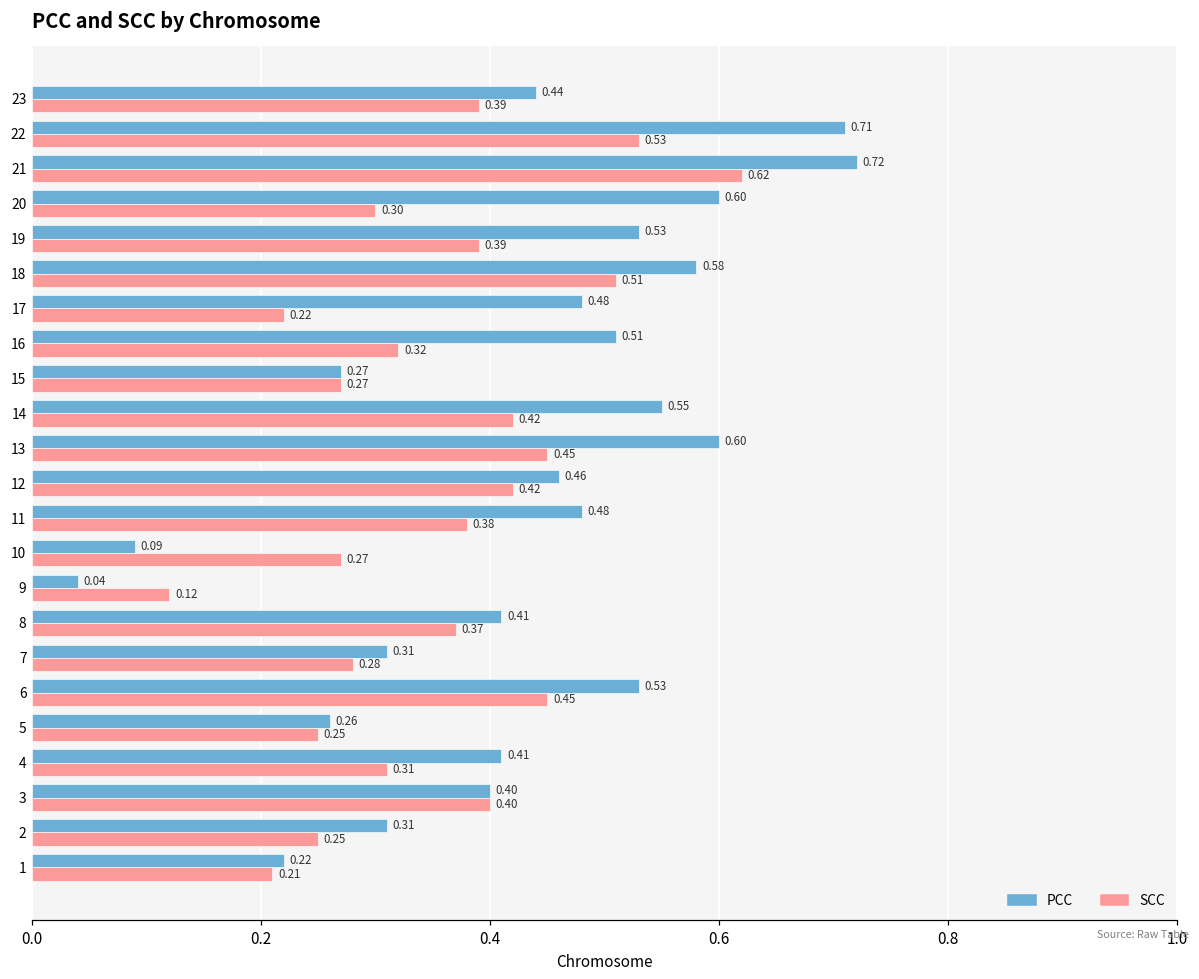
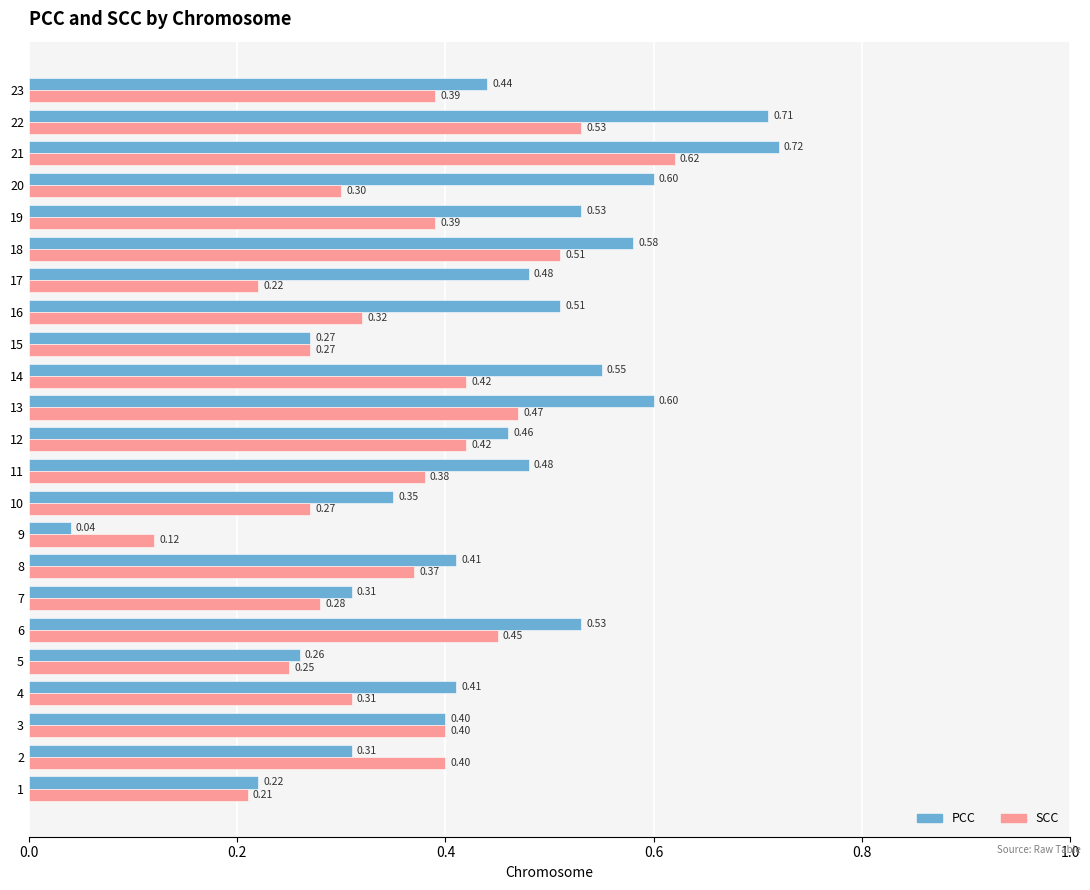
SCC, 13: 0.45 -> 0.47
PCC, 10: 0.09 -> 0.35
SCC, 2: 0.25 -> 0.40
